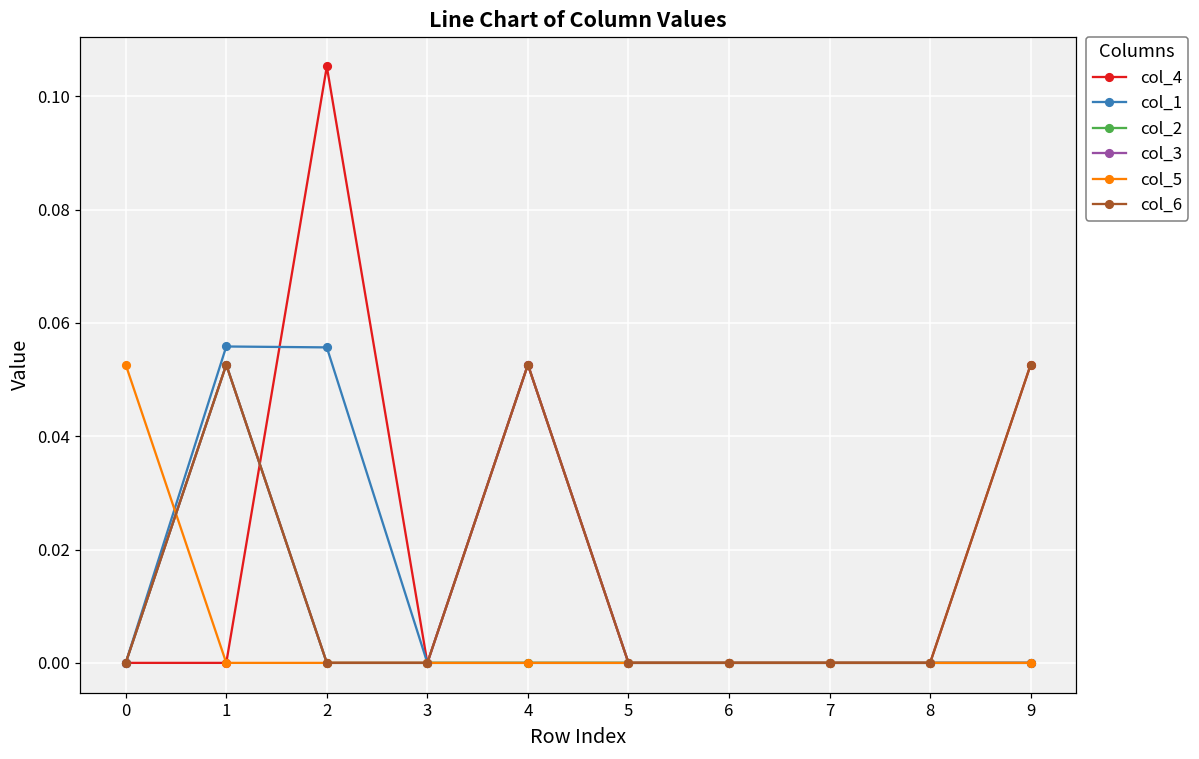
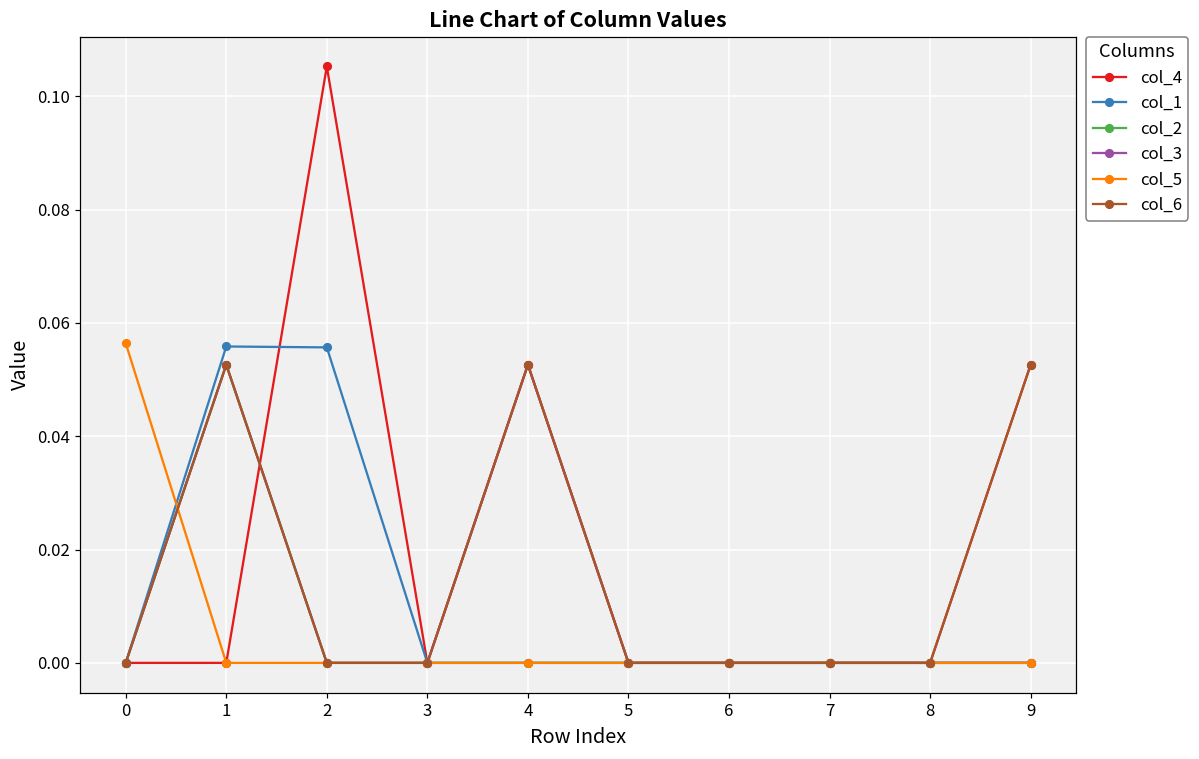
col_5, 0: 0.053 -> 0.056
